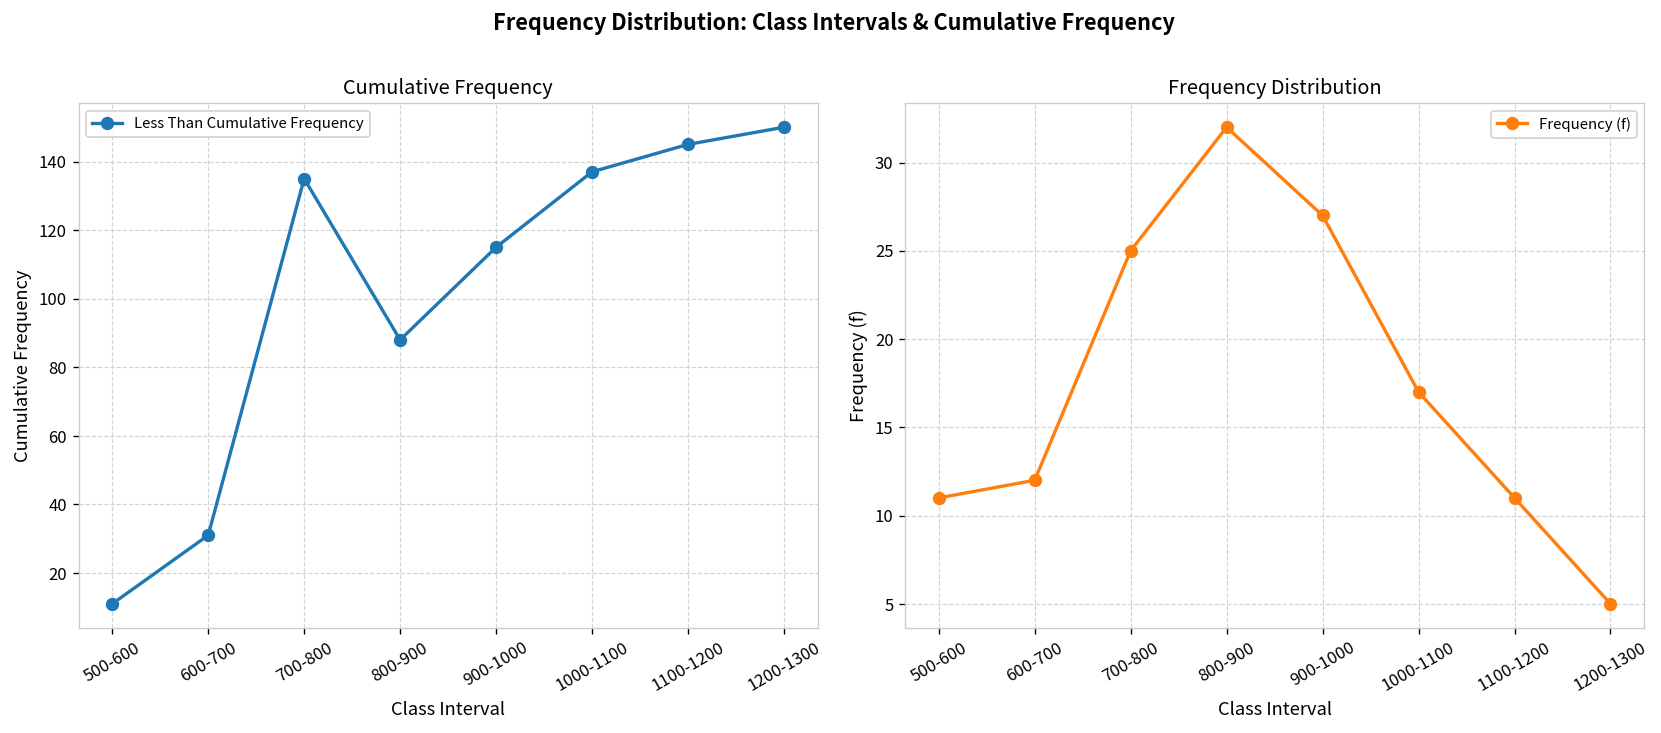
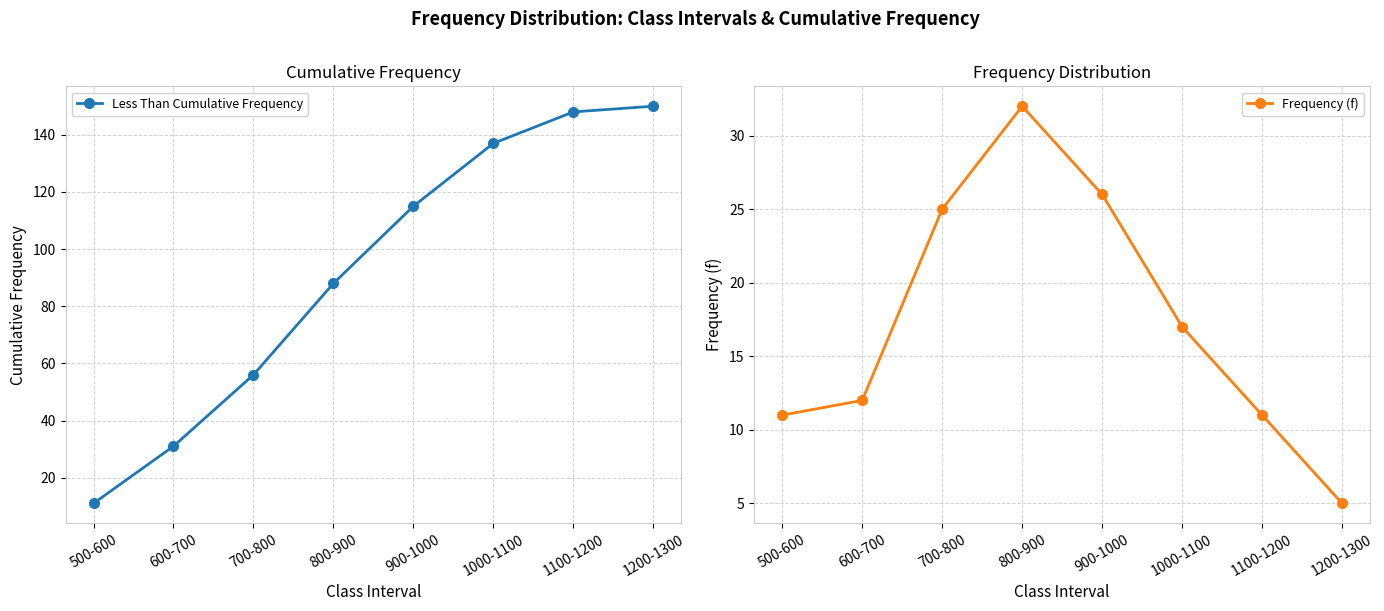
Cumulative Frequency, 700-800: 135 -> 56
Cumulative Frequency, 1100-1200: 145 -> 148
Frequency Distribution, 900-1000: 27 -> 26
